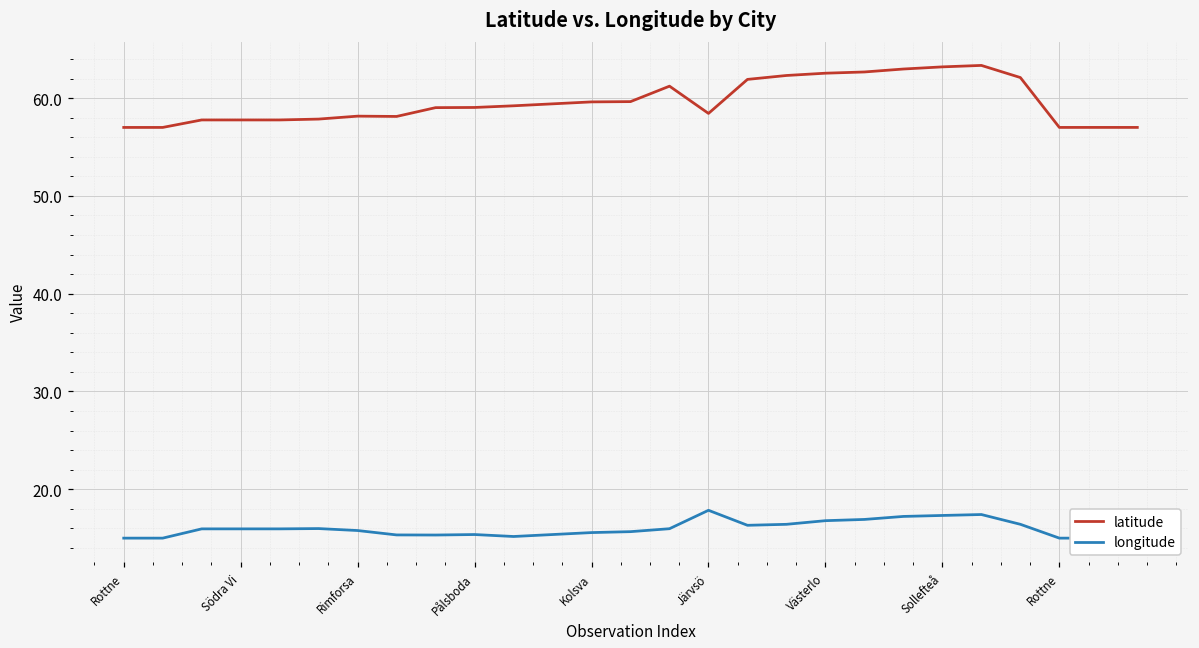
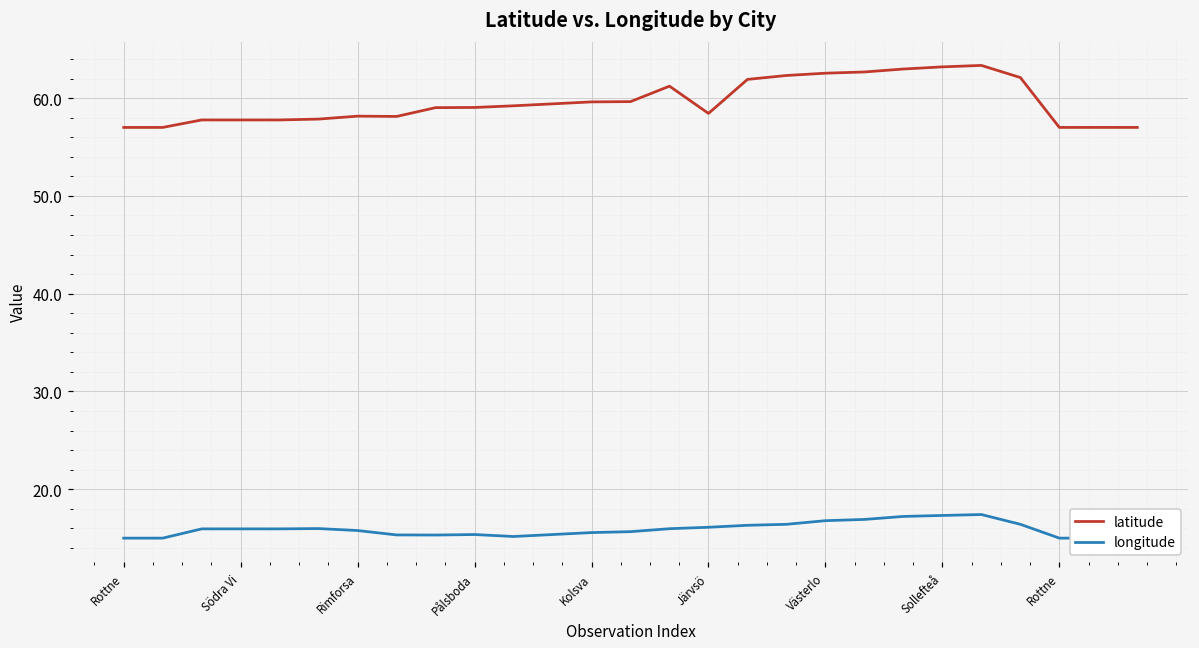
longitude, Järvsö: 18 -> 16
